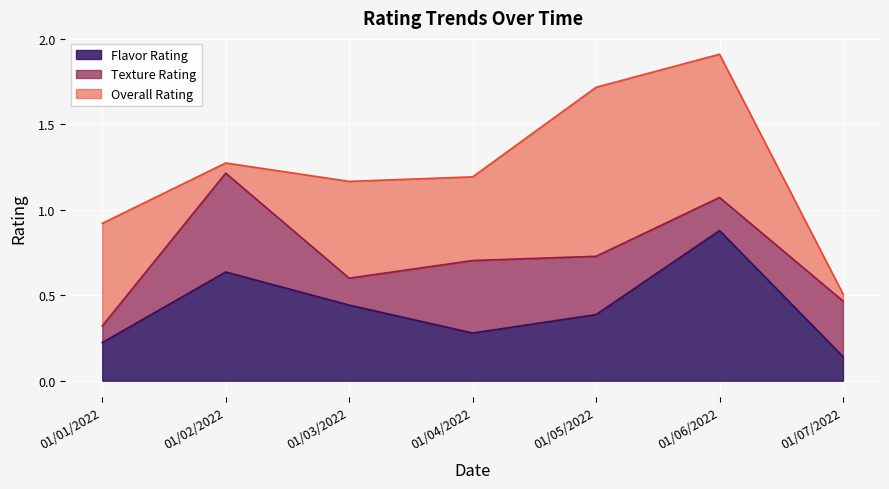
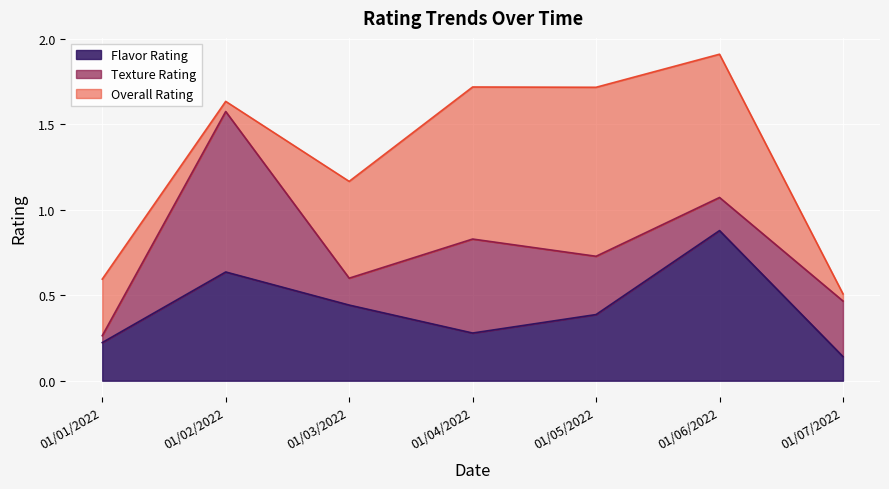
Texture Rating, 01/01/2022: 0.10 -> 0.04
Overall Rating, 01/01/2022: 0.60 -> 0.33
Texture Rating, 01/02/2022: 0.58 -> 0.94
Texture Rating, 01/04/2022: 0.42 -> 0.55
Overall Rating, 01/04/2022: 0.49 -> 0.89
